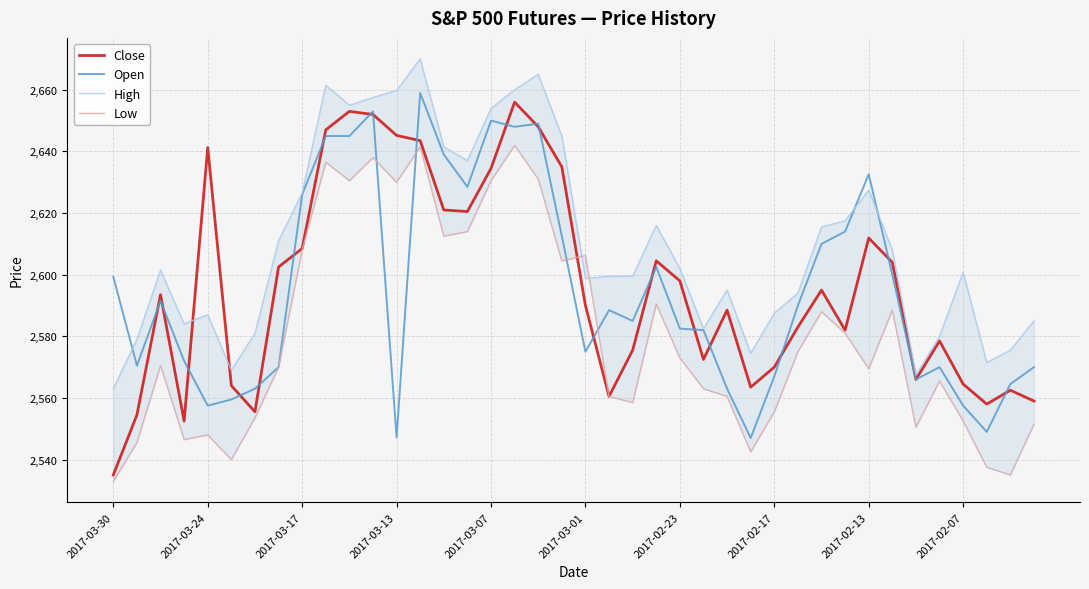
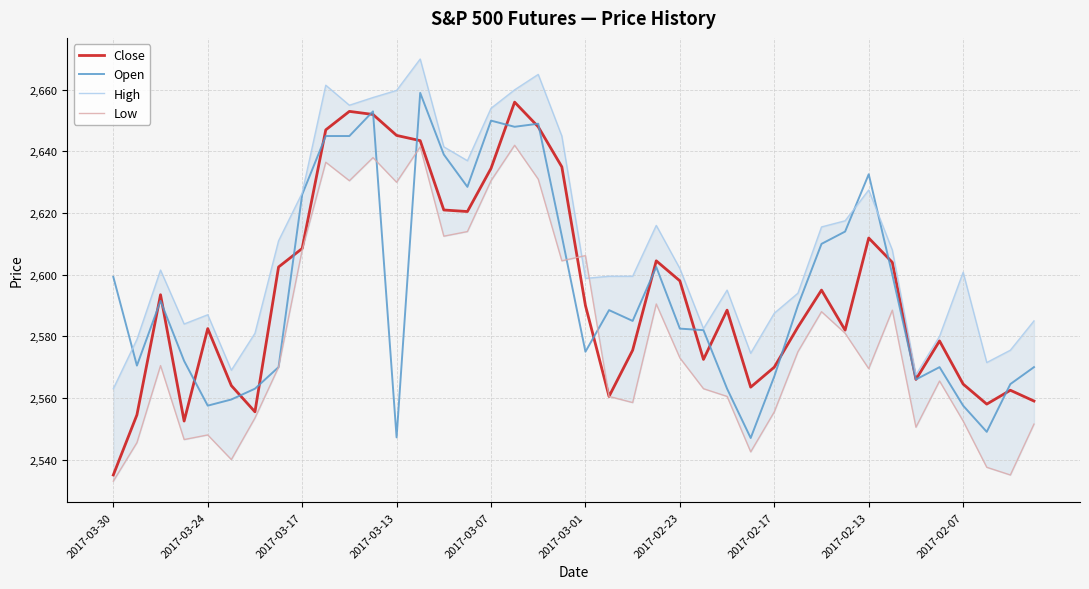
Close, 2017-03-24: 2,641 -> 2,583
